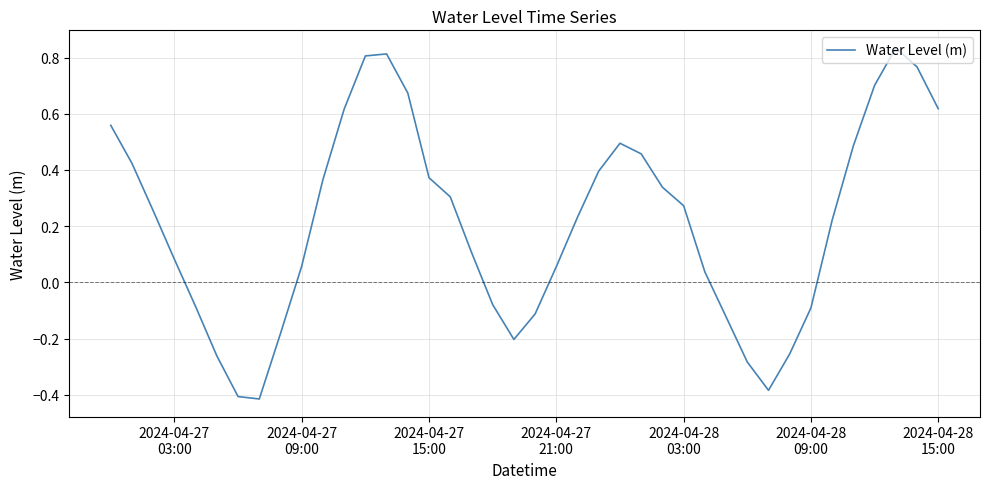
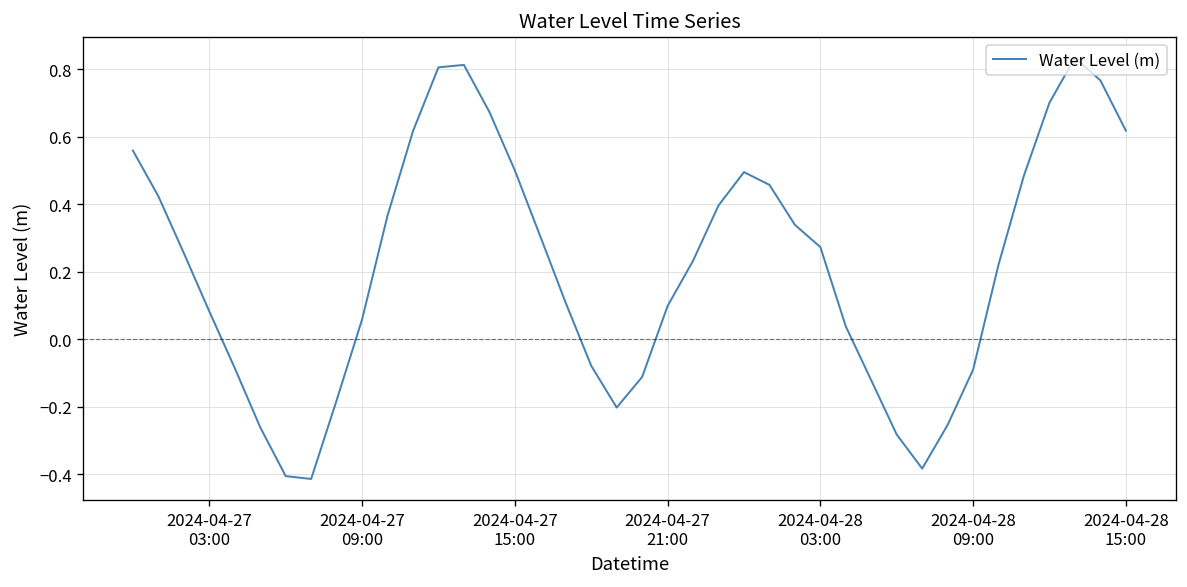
2024-04-27 15:00: 0.37 -> 0.50
2024-04-27 21:00: 0.06 -> 0.10
